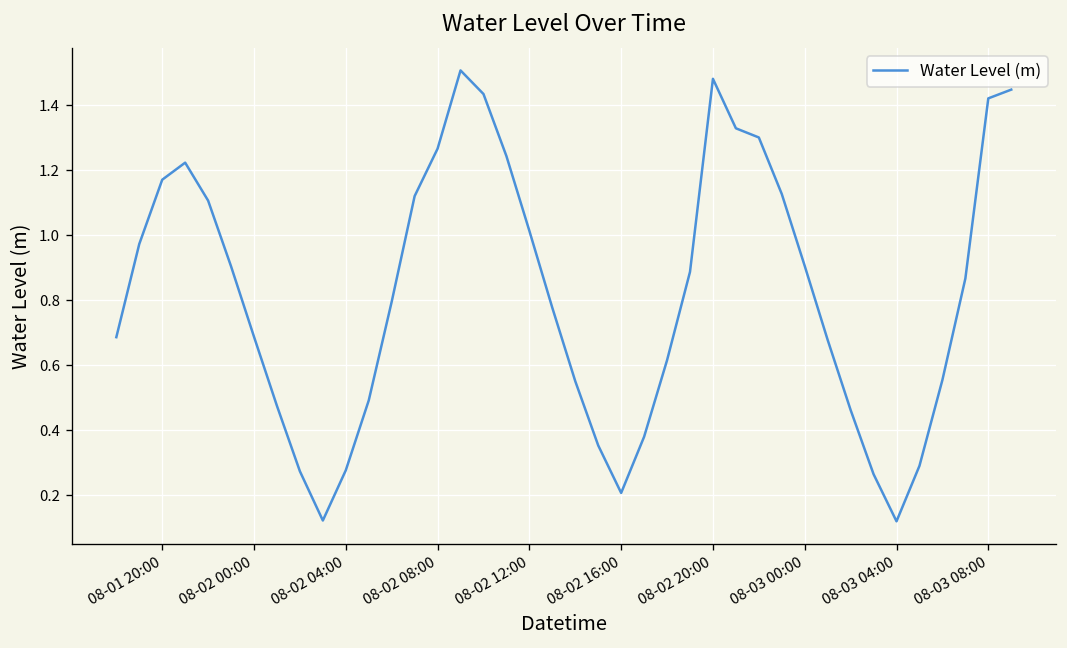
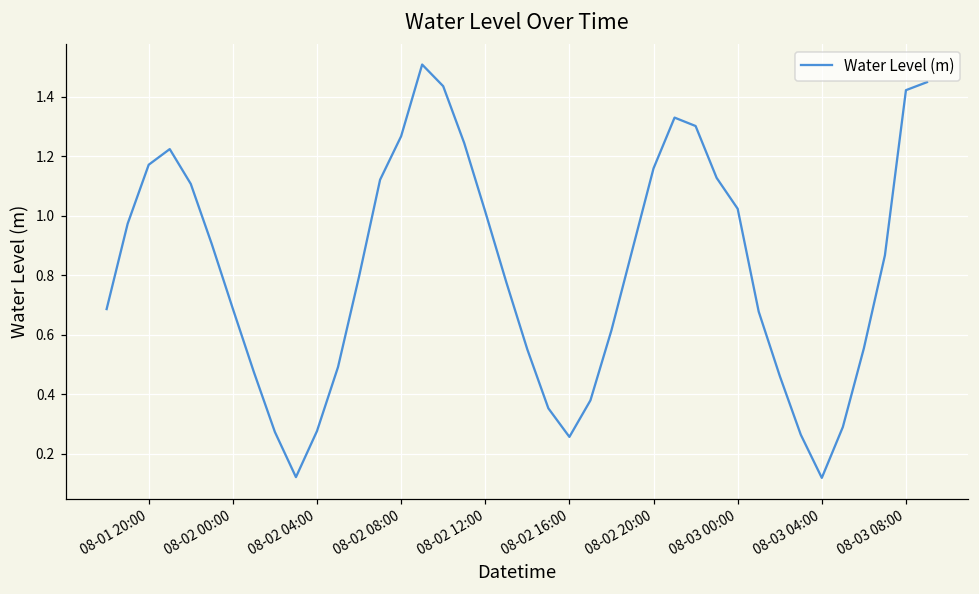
08-02 16:00: 0.21 -> 0.26
08-02 20:00: 1.48 -> 1.16
08-03 00:00: 0.91 -> 1.02
